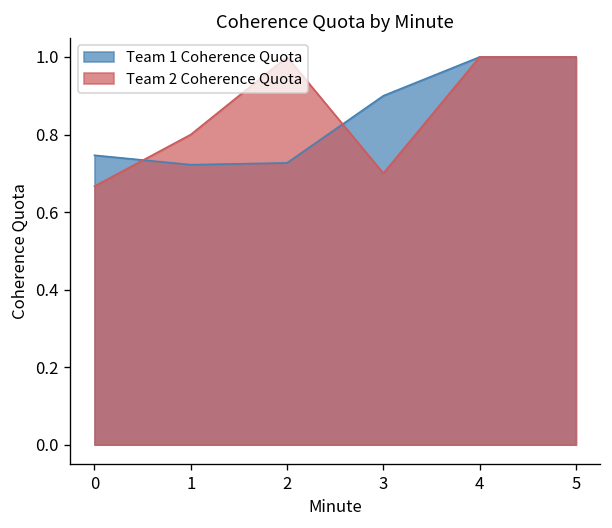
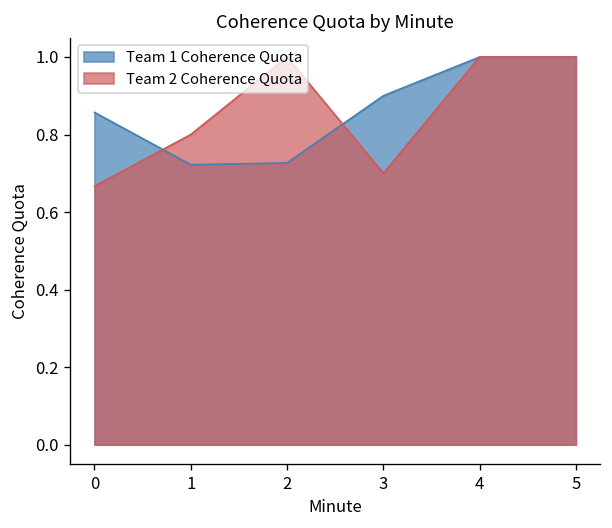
Team 1 Coherence Quota, 0: 0.75 -> 0.86
